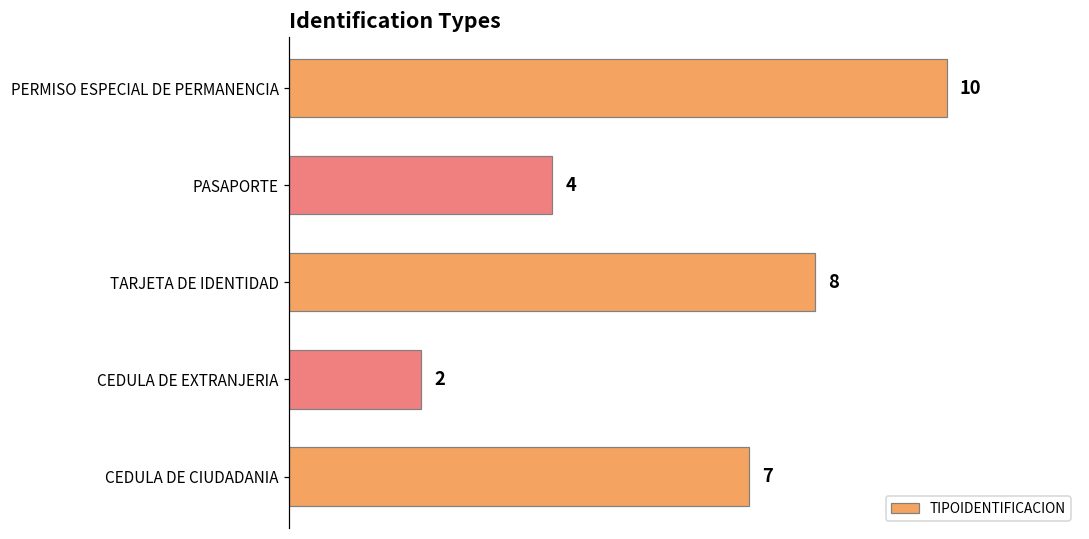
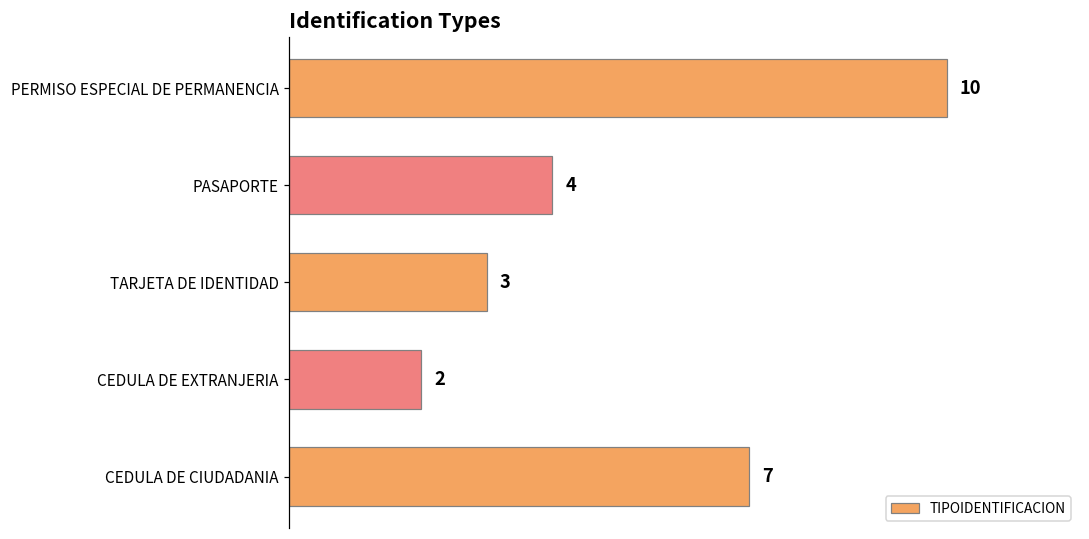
TARJETA DE IDENTIDAD: 8 -> 3
